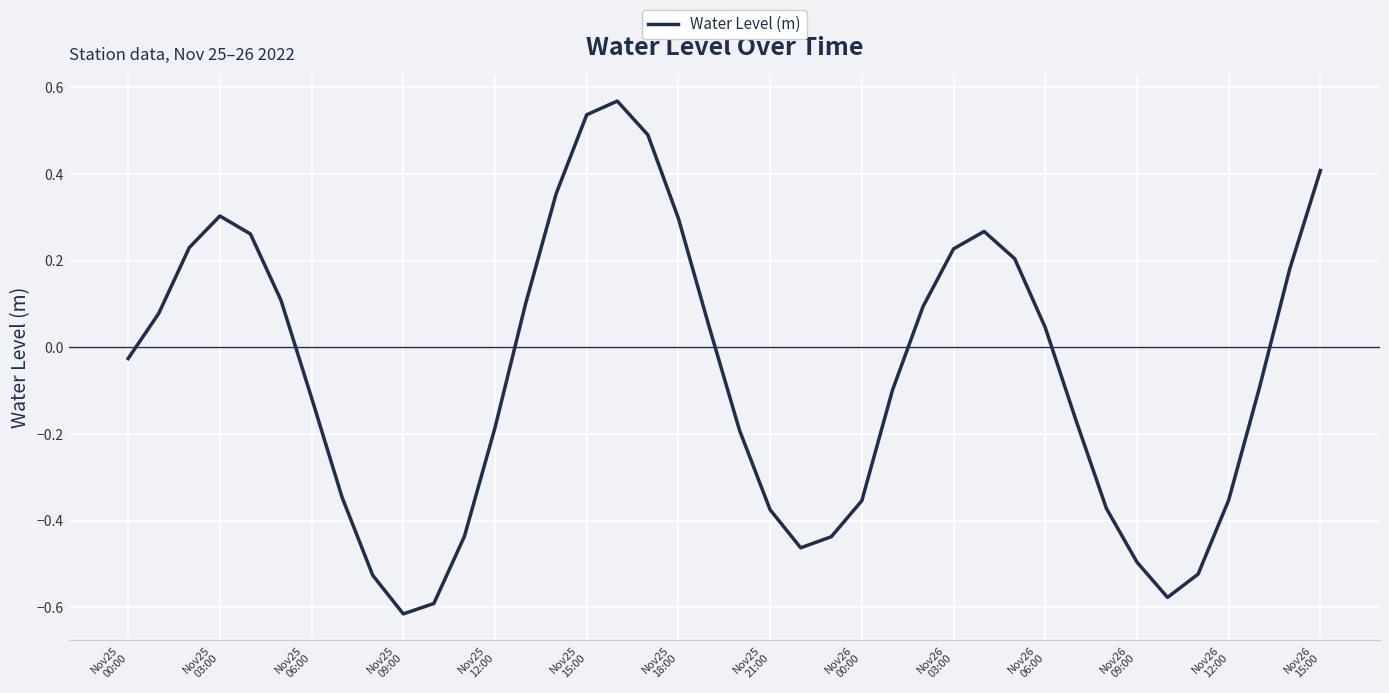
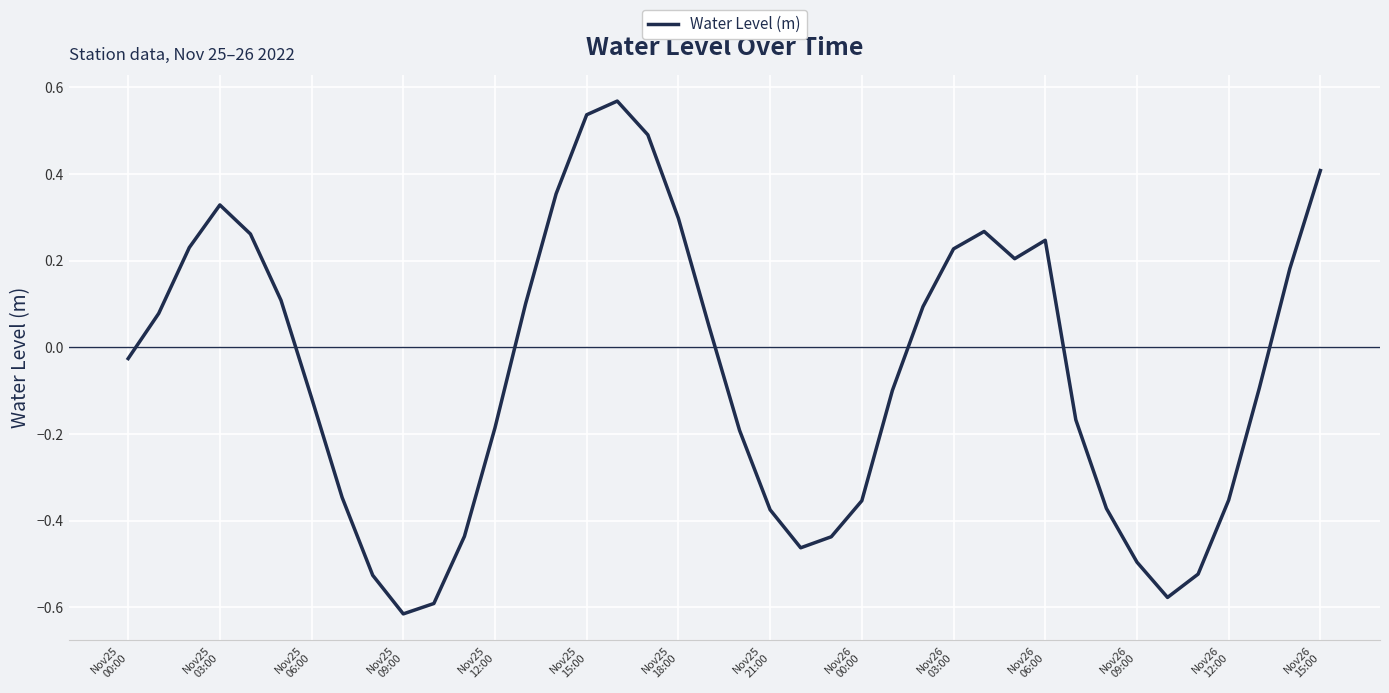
Nov25 03:00: 0.30 -> 0.33
Nov26 06:00: 0.05 -> 0.25
